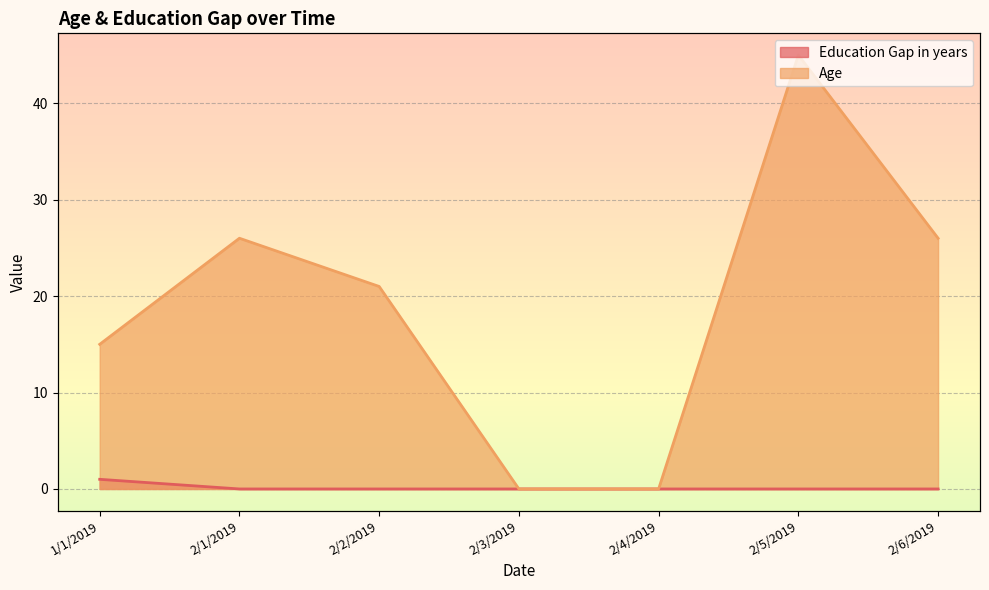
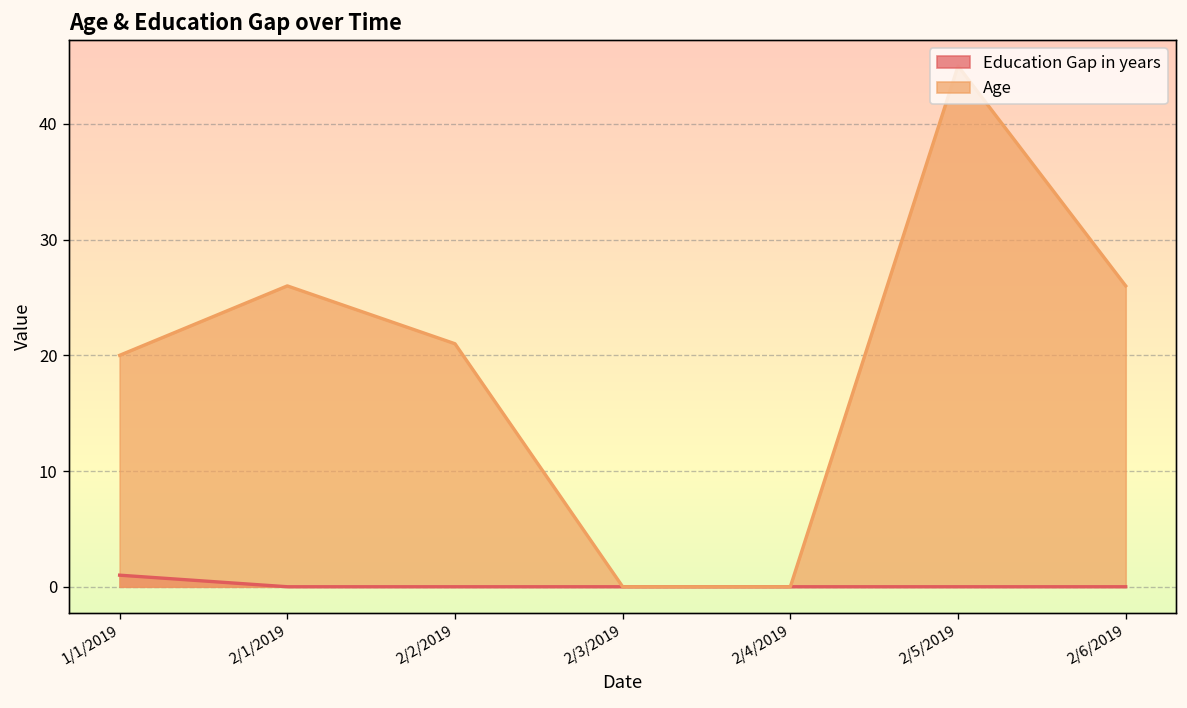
Age, 1/1/2019: 15 -> 20
